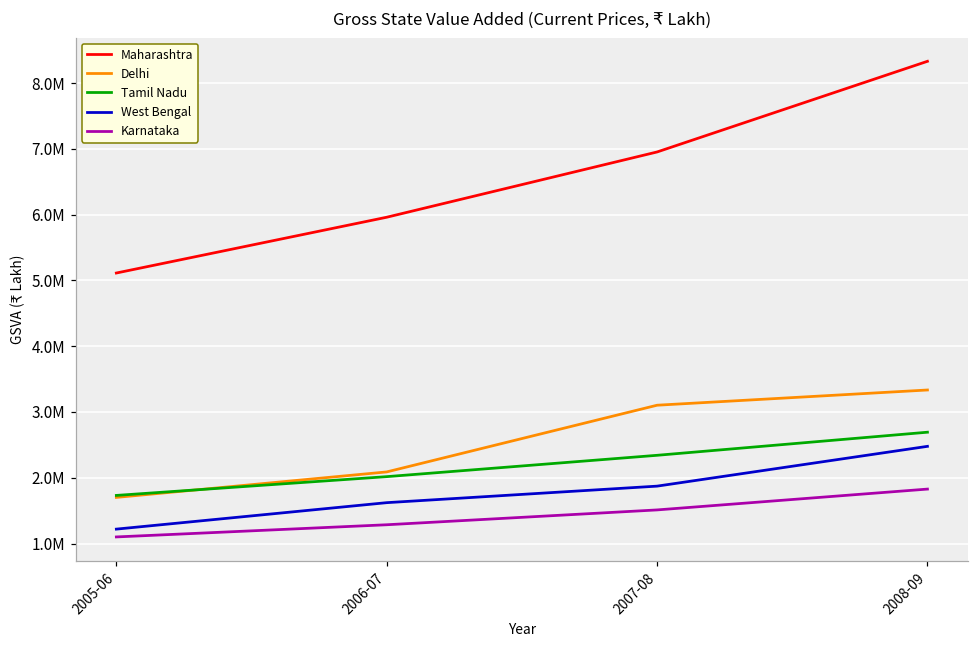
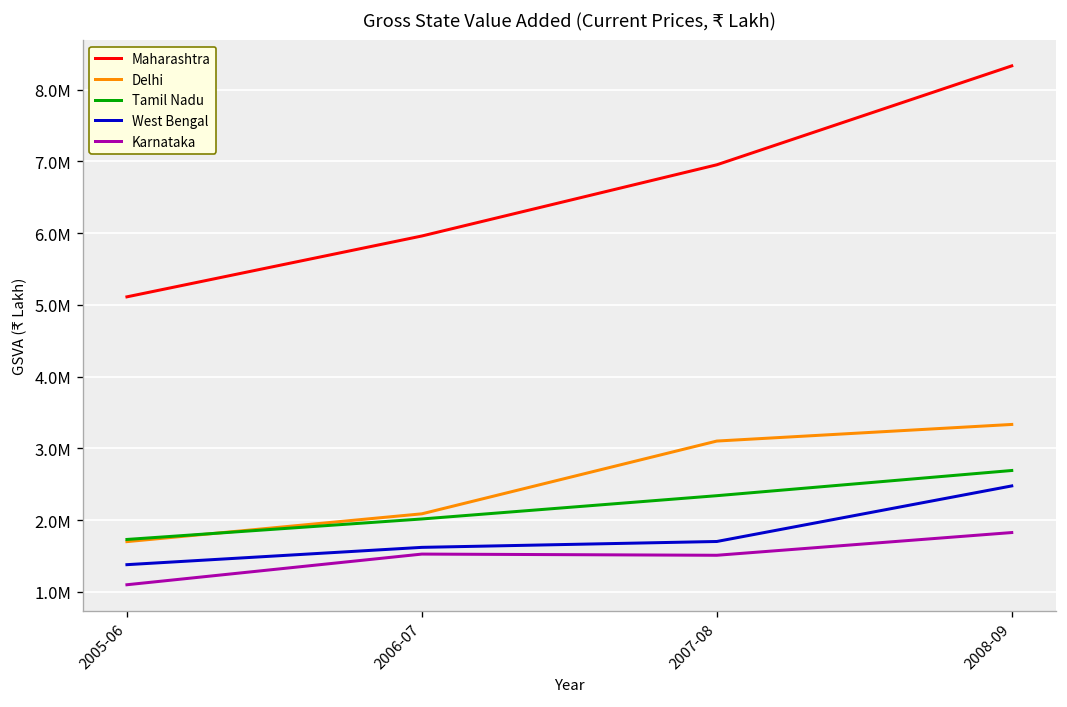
West Bengal, 2005-06: 1200000 -> 1400000
Karnataka, 2006-07: 1300000 -> 1500000
West Bengal, 2007-08: 1900000 -> 1700000
